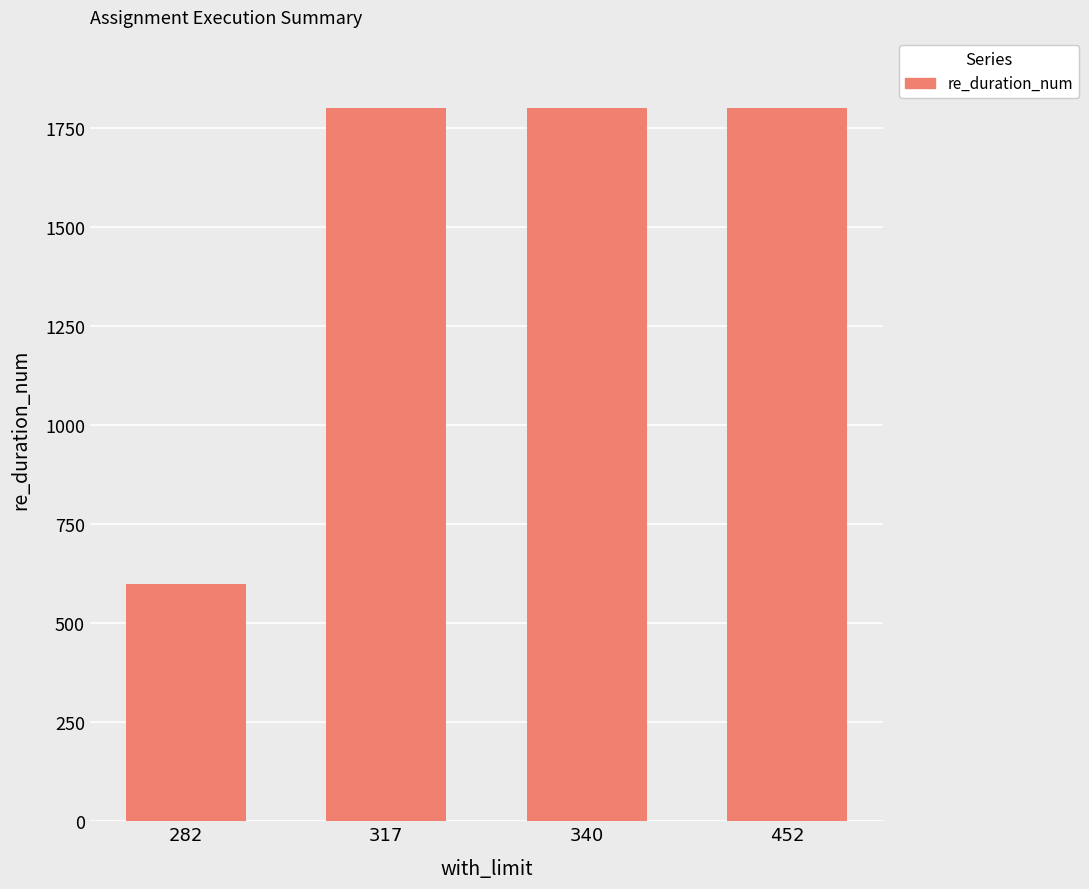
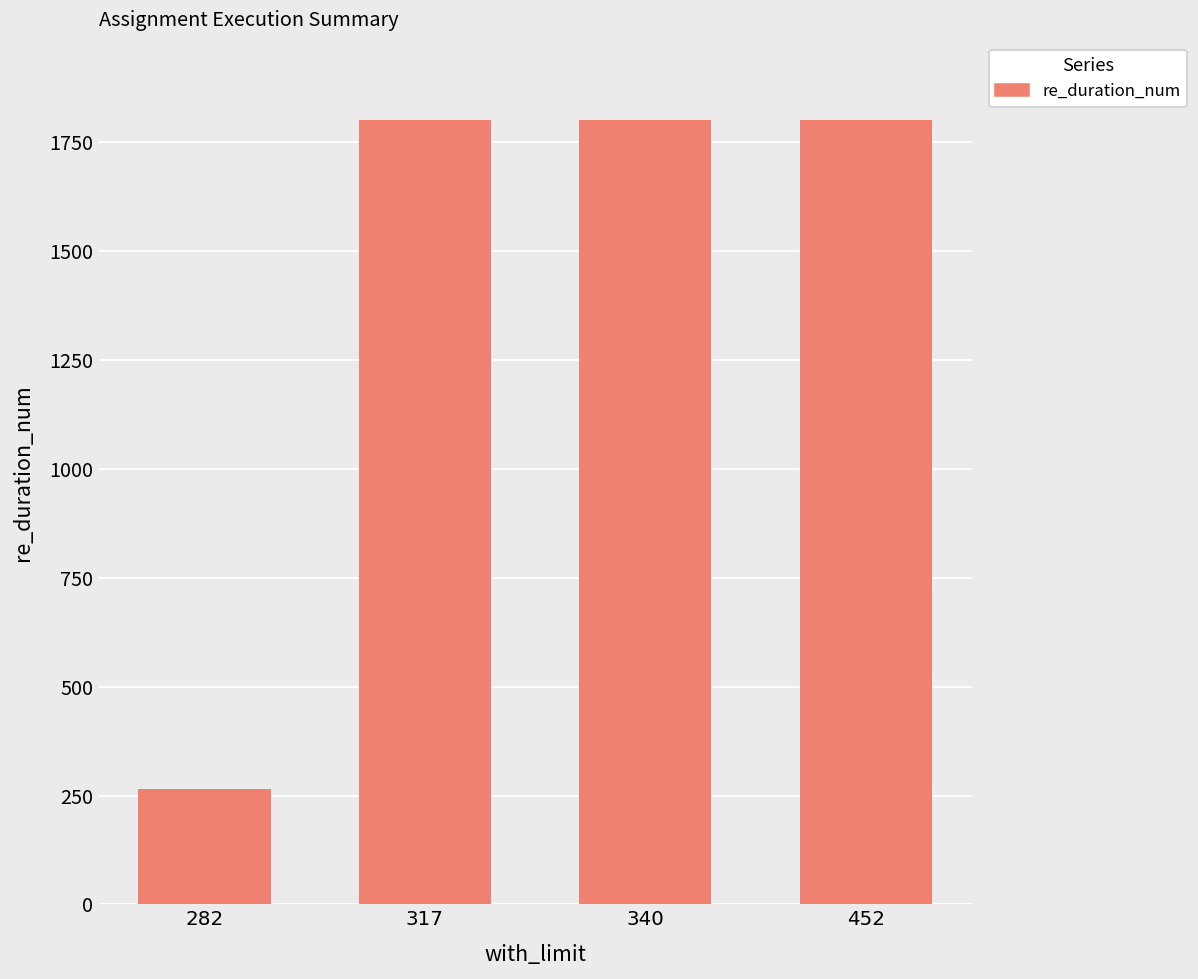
282: 600 -> 260
